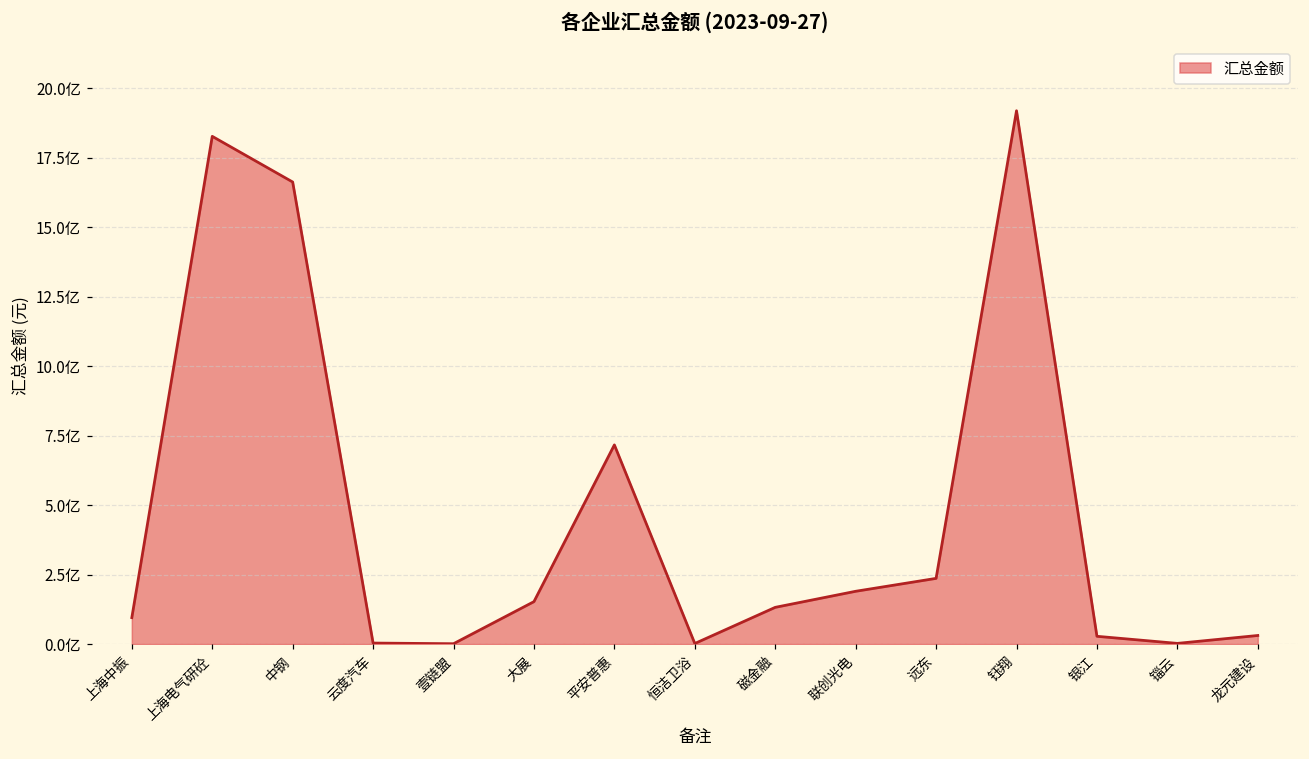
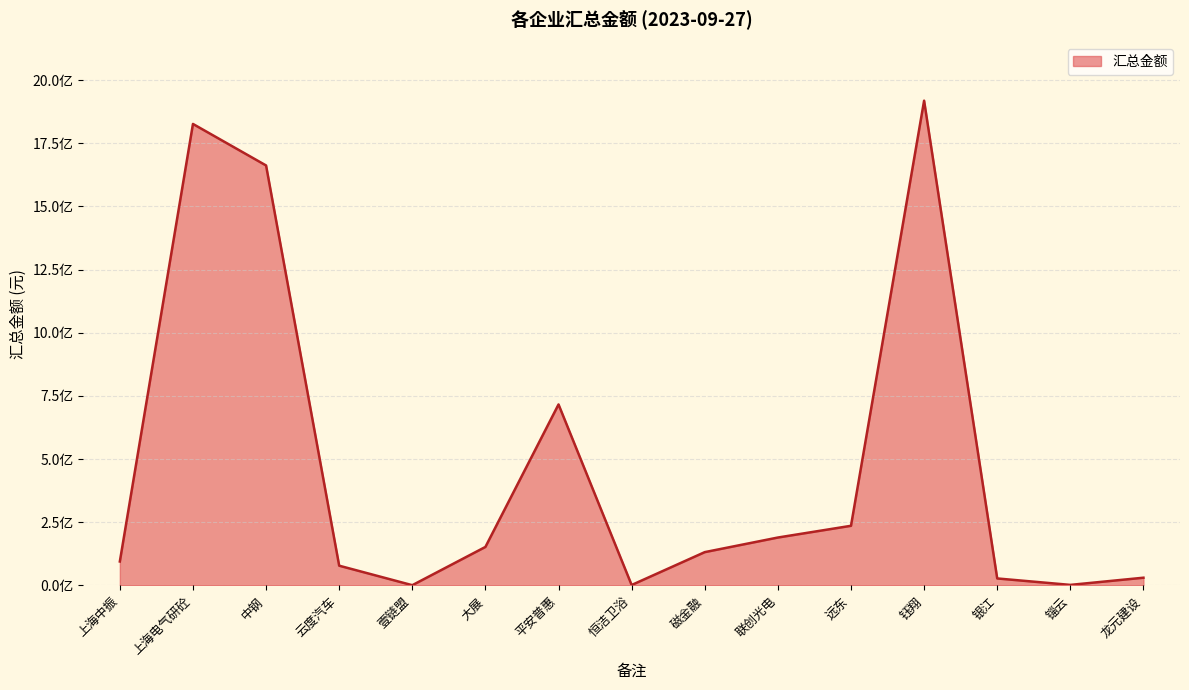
云度汽车: 0.0亿 -> 0.8亿
